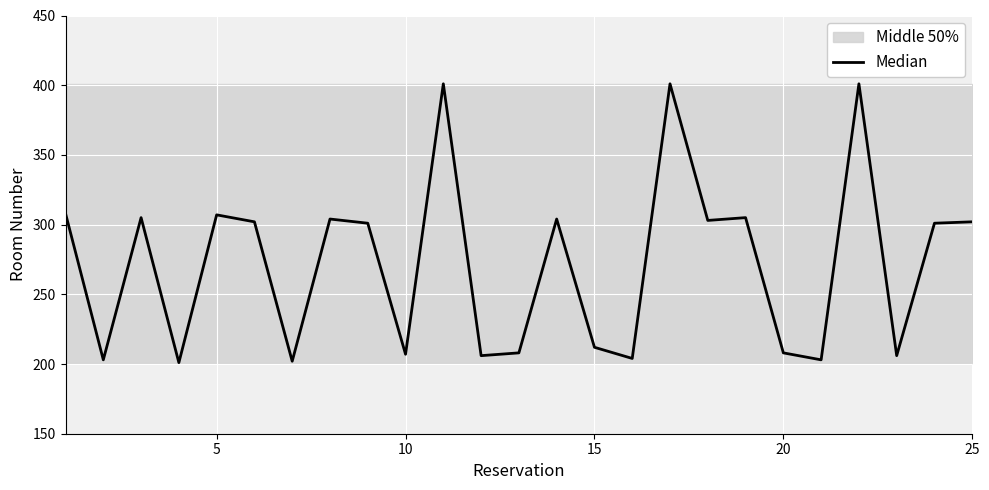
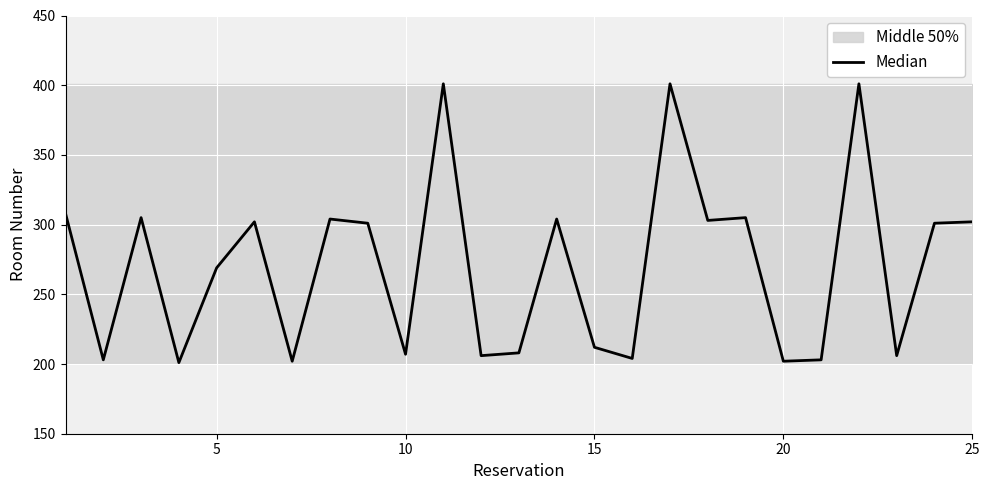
Median, 5: 307 -> 269
Median, 20: 208 -> 202
